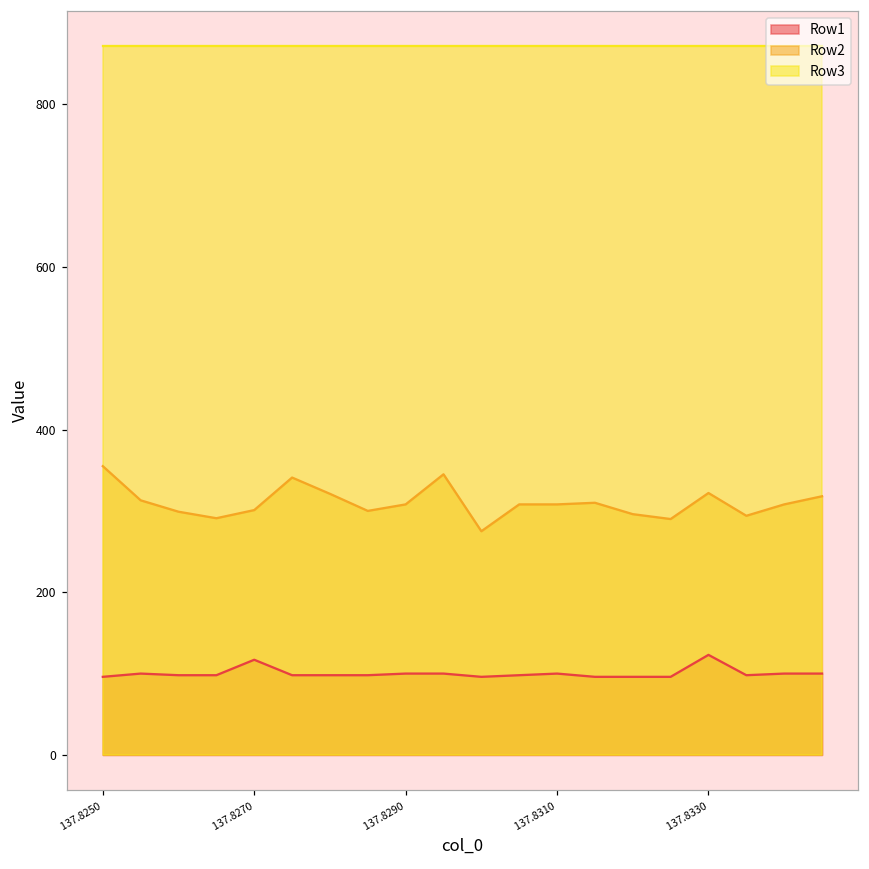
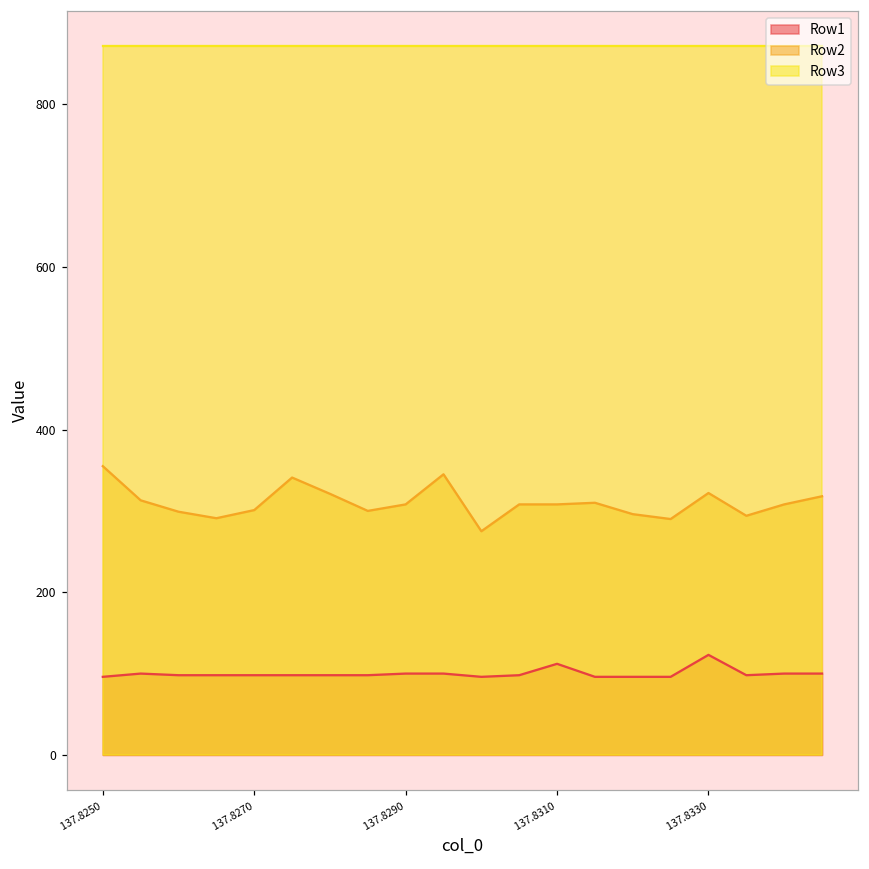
Row1, 137.8270: 120 -> 100
Row1, 137.8310: 100 -> 110
